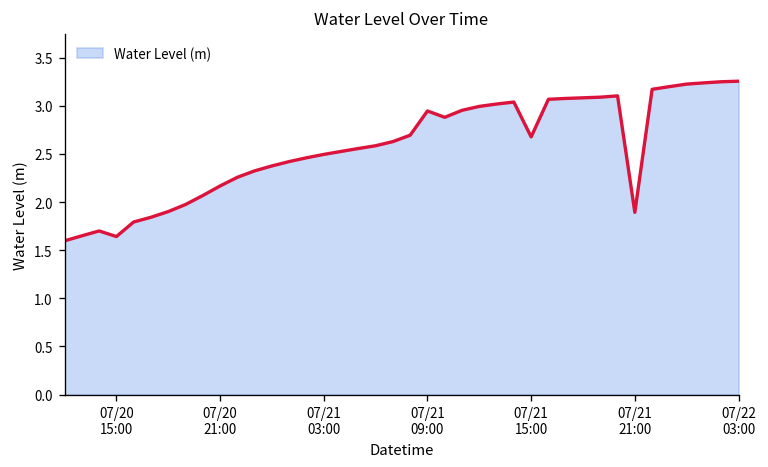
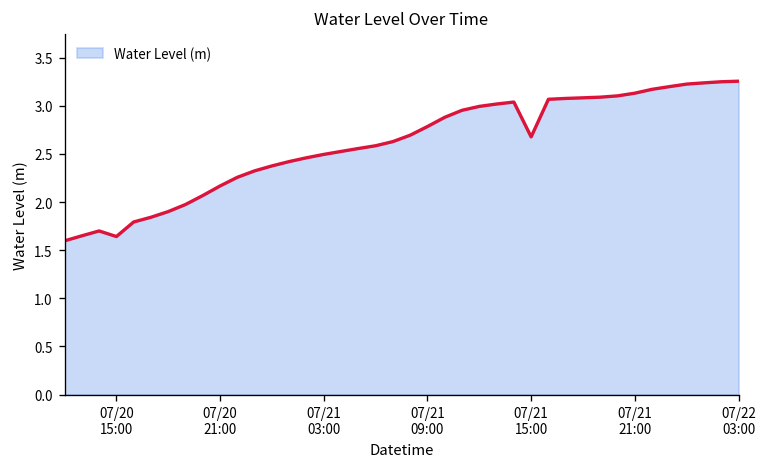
07/21 09:00: 2.9 -> 2.8
07/21 21:00: 1.9 -> 3.1
